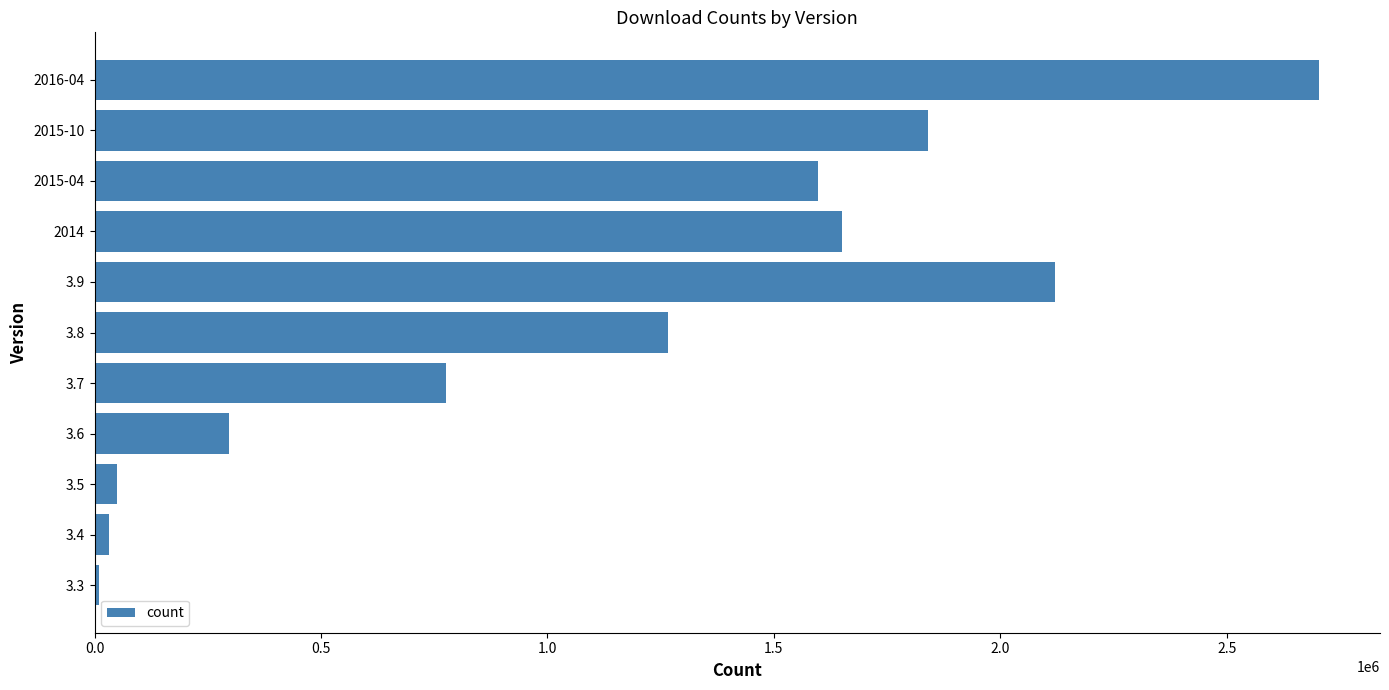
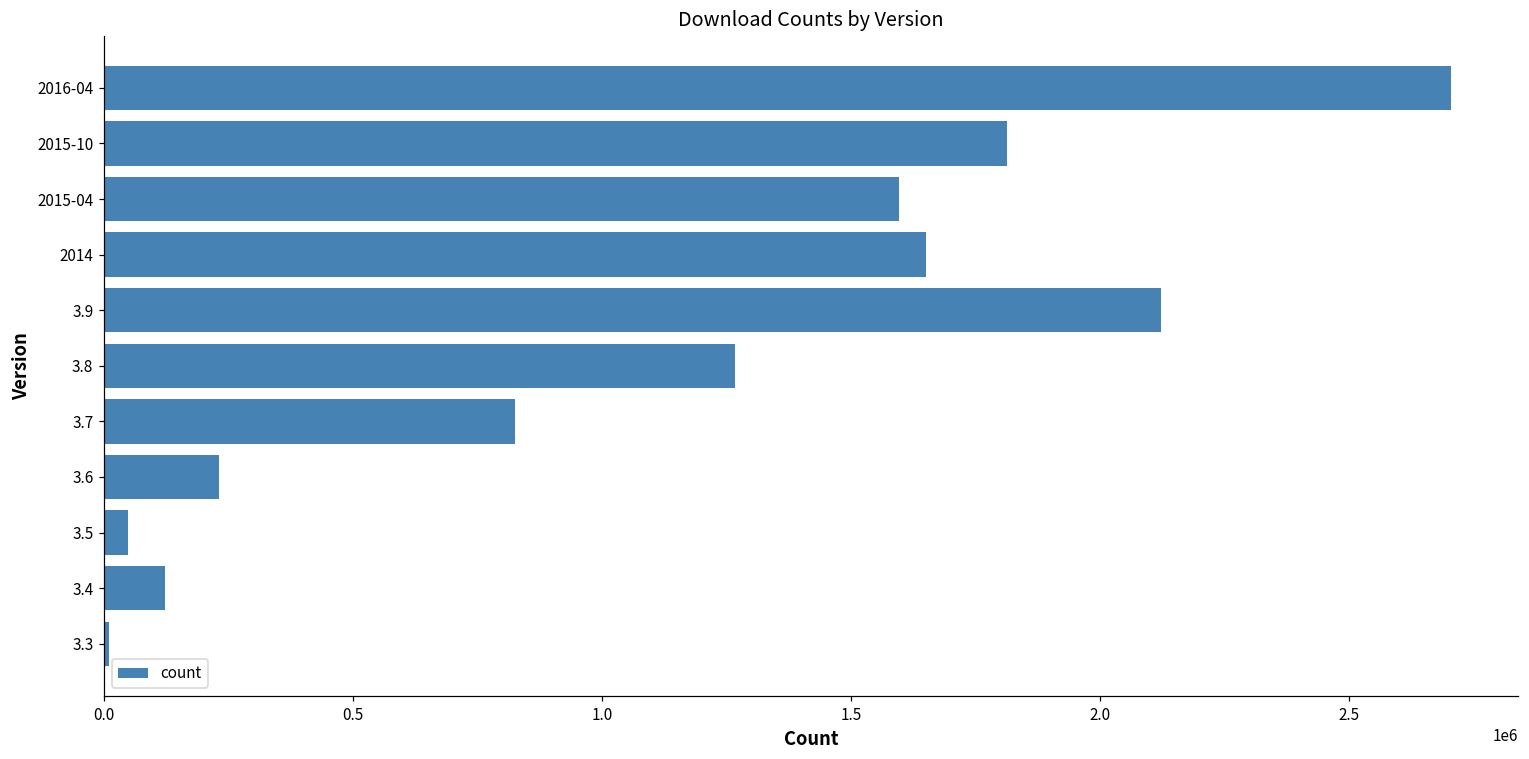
2015-10: 1840000 -> 1810000
3.7: 780000 -> 830000
3.6: 300000 -> 230000
3.4: 30000 -> 120000
